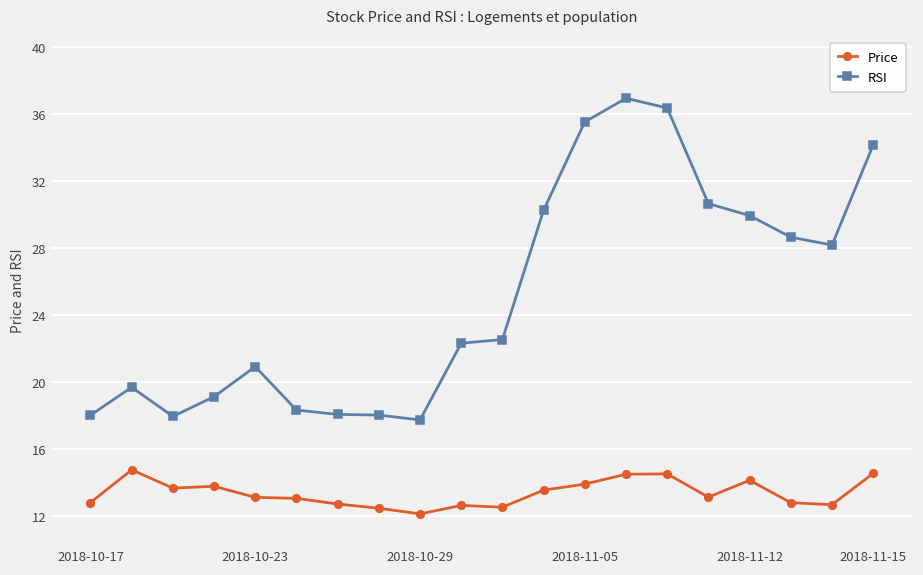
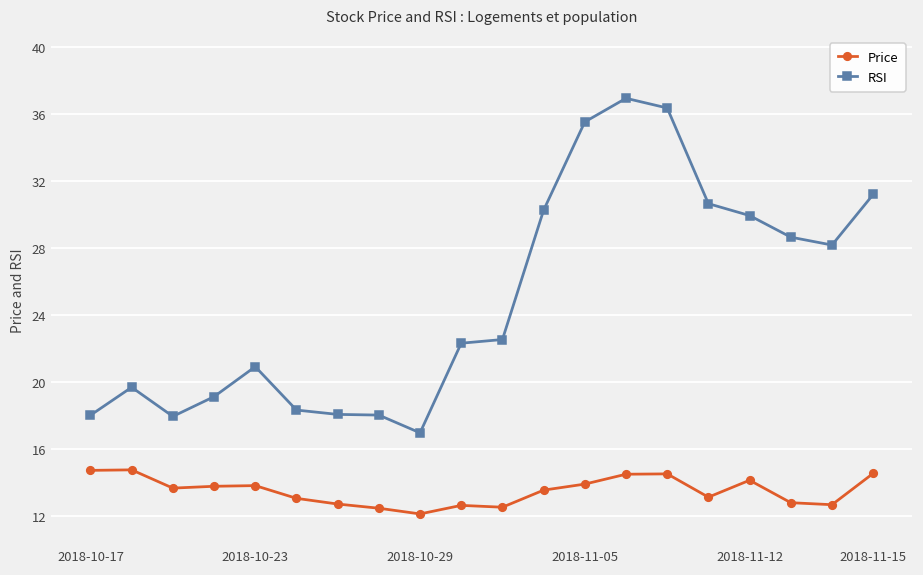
Price, 2018-10-17: 12.8 -> 14.7
Price, 2018-10-23: 13.1 -> 13.8
RSI, 2018-10-29: 17.7 -> 17.0
RSI, 2018-11-15: 34.1 -> 31.2
